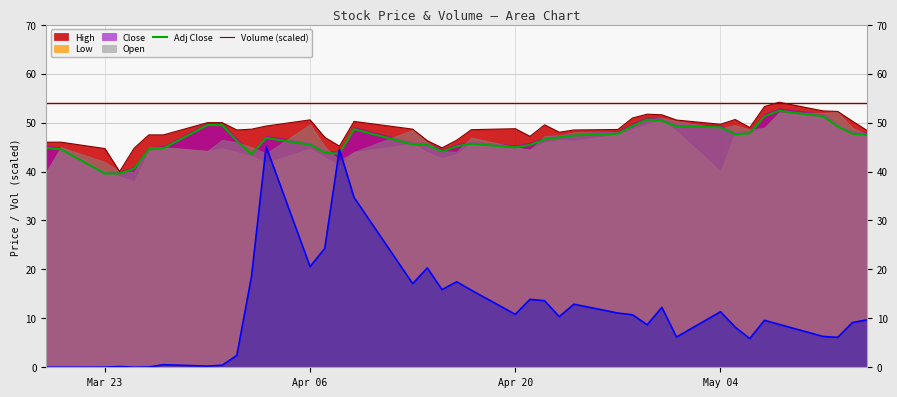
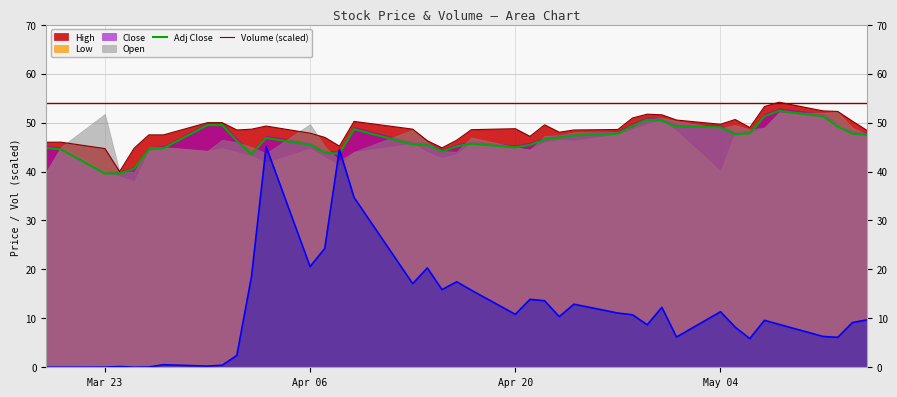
Open, Mar 23: 42 -> 52
High, Apr 06: 51 -> 48
